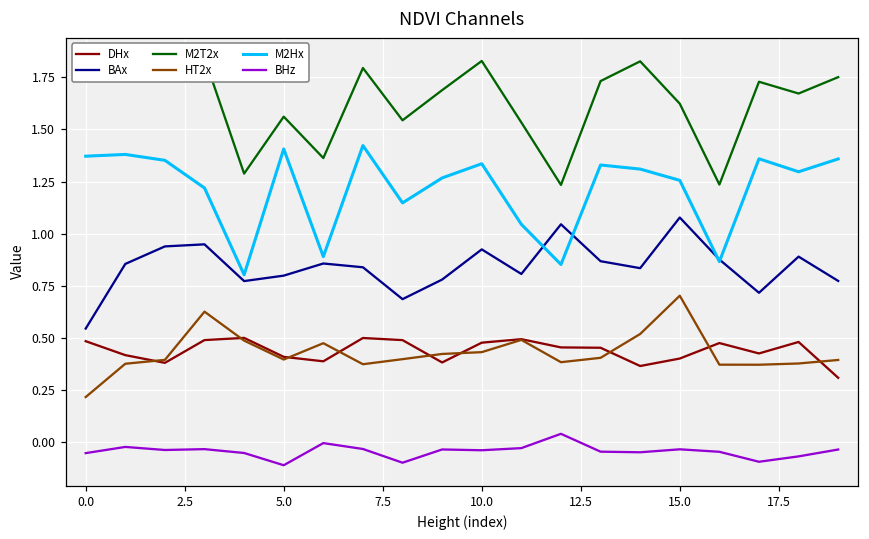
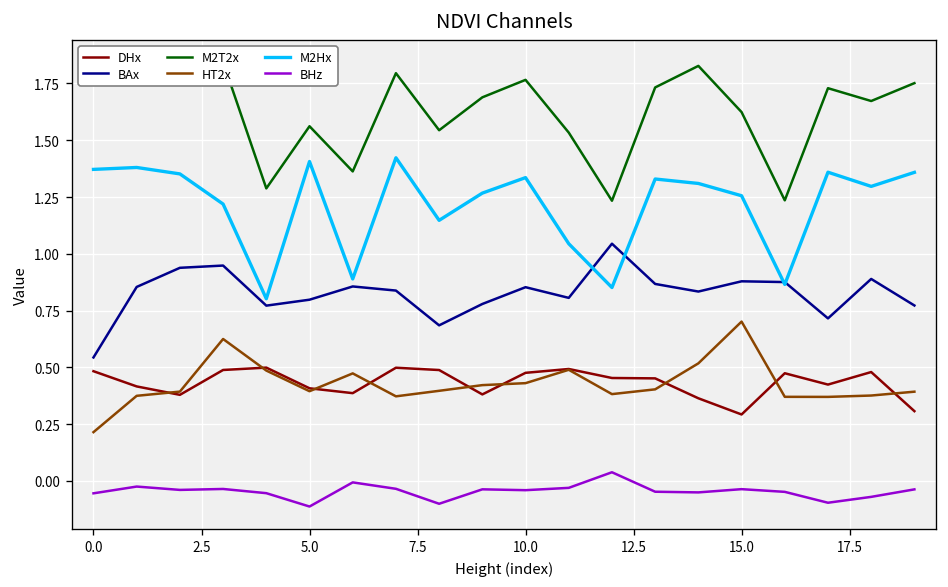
BAx, 10.0: 0.92 -> 0.85
M2T2x, 10.0: 1.83 -> 1.77
DHx, 15.0: 0.40 -> 0.29
BAx, 15.0: 1.08 -> 0.88
